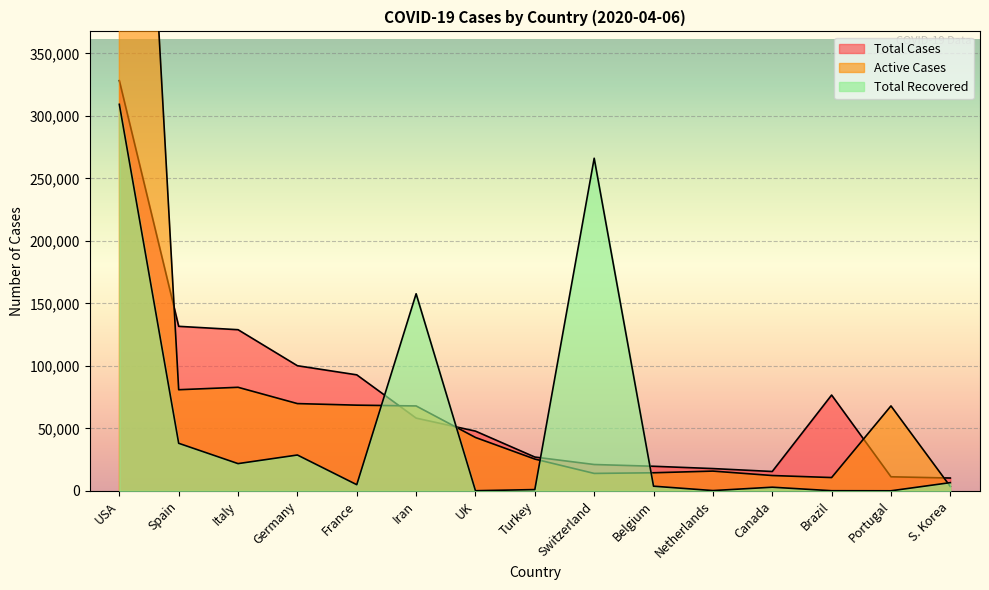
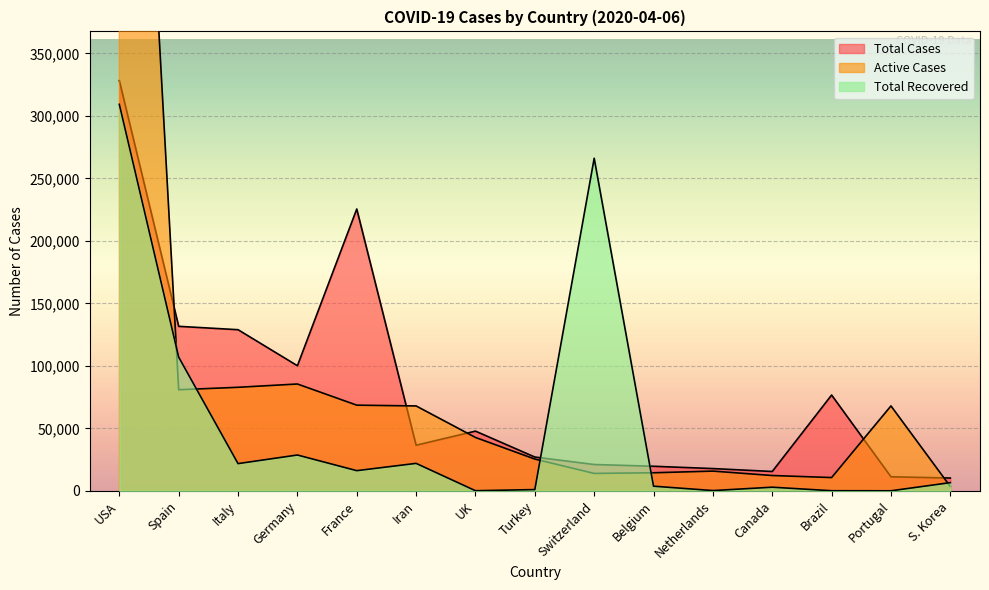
Total Recovered, Spain: 38,000 -> 107,000
Active Cases, Germany: 70,000 -> 86,000
Total Cases, France: 93,000 -> 226,000
Total Recovered, France: 5,000 -> 16,000
Total Cases, Iran: 58,000 -> 37,000
Total Recovered, Iran: 158,000 -> 22,000
